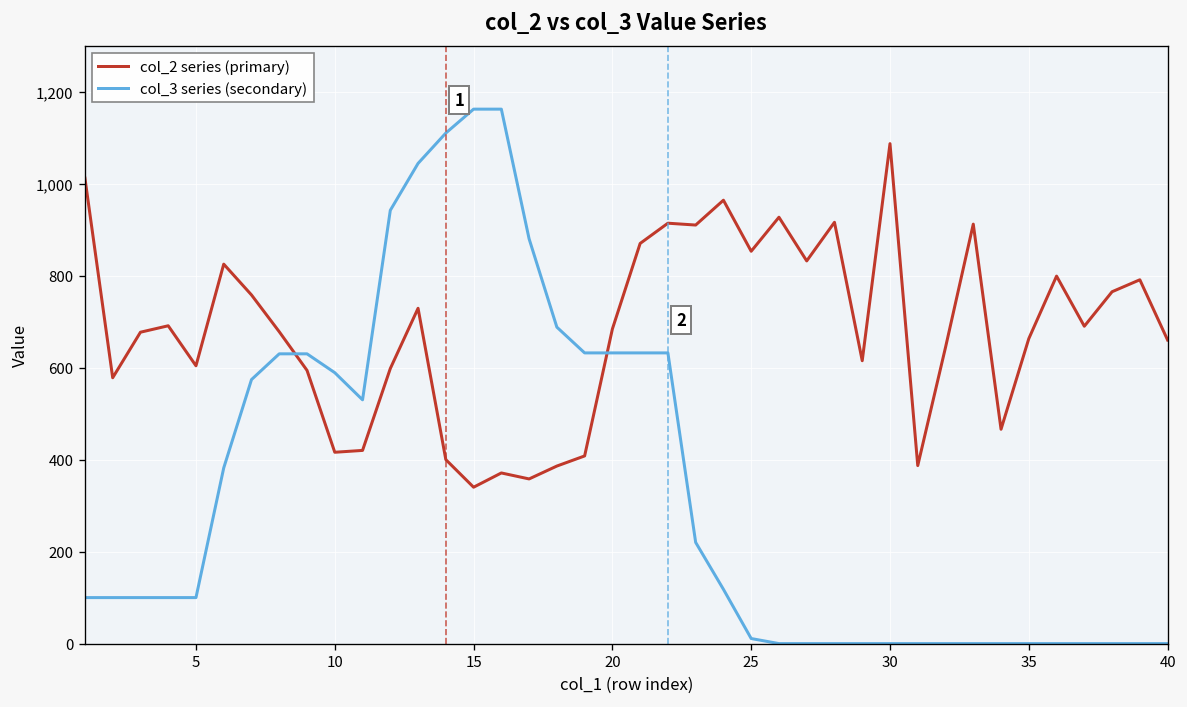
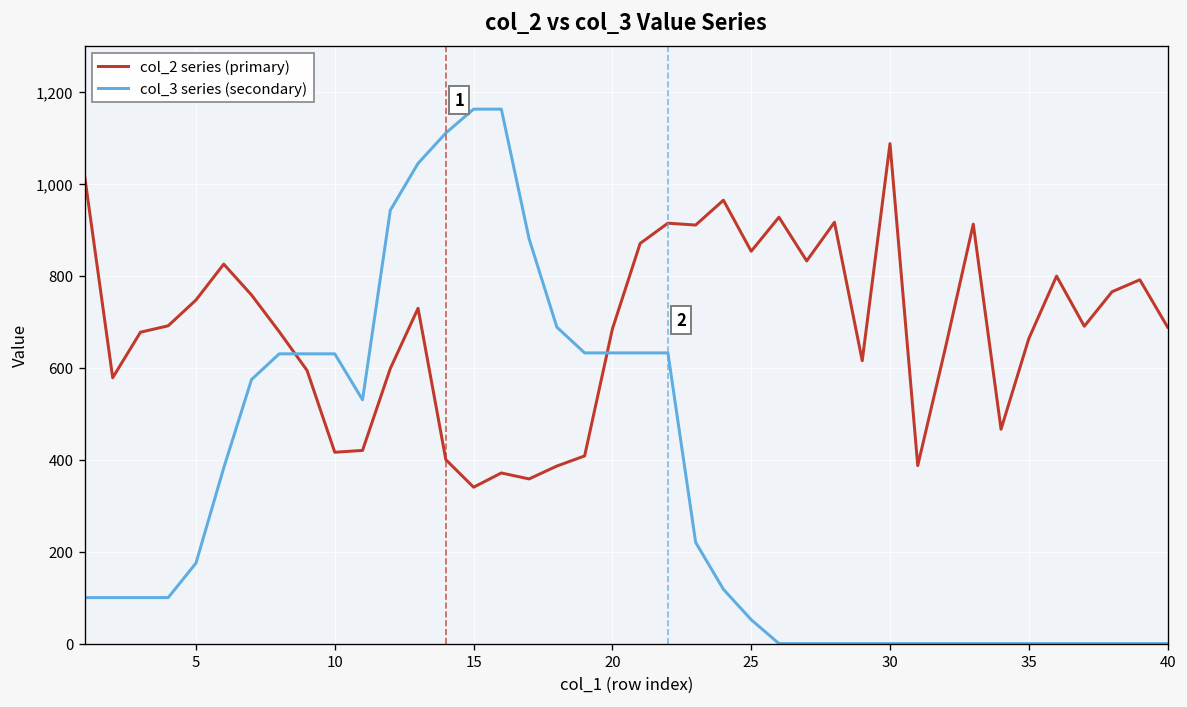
col_2 series (primary), 5: 600 -> 750
col_3 series (secondary), 5: 100 -> 180
col_3 series (secondary), 10: 590 -> 630
col_3 series (secondary), 25: 10 -> 50
col_2 series (primary), 40: 660 -> 690
